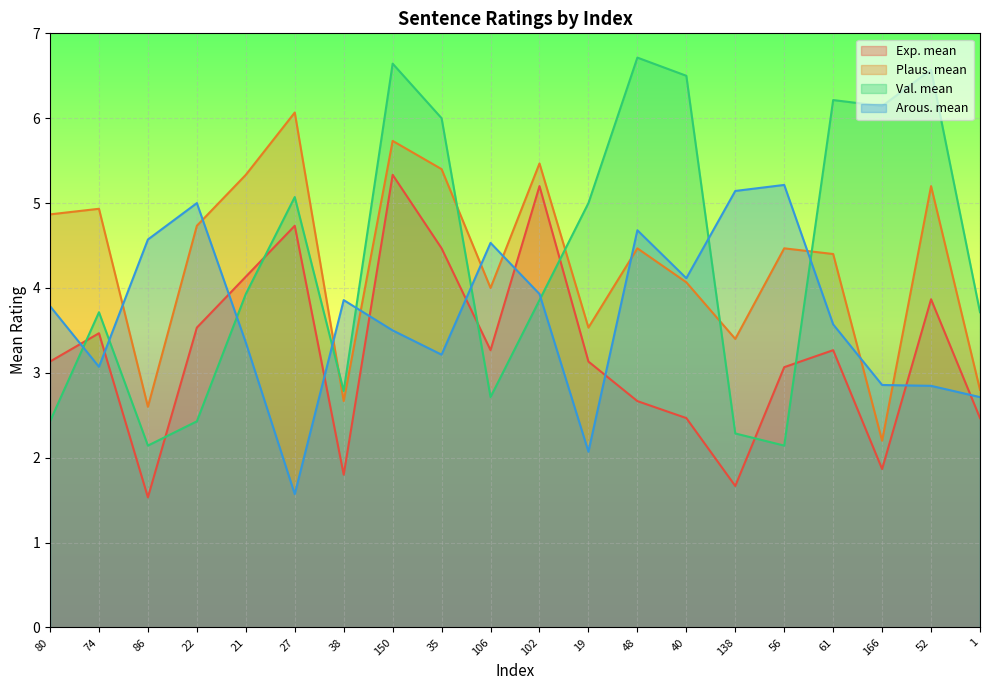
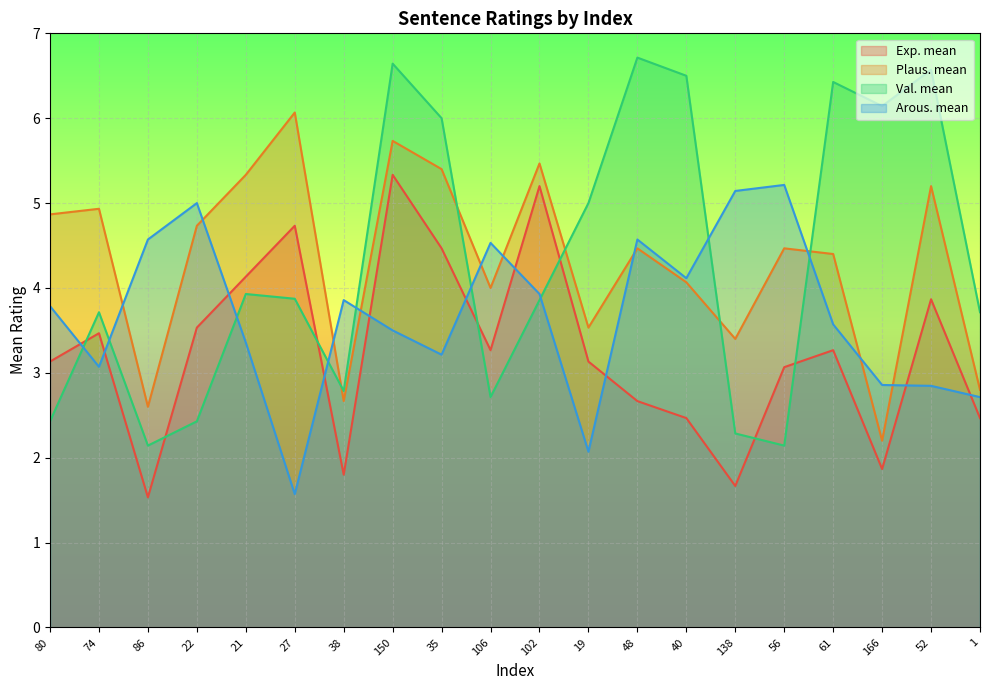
Val. mean, 27: 5.1 -> 3.9
Arous. mean, 48: 4.7 -> 4.6
Val. mean, 61: 6.2 -> 6.4
